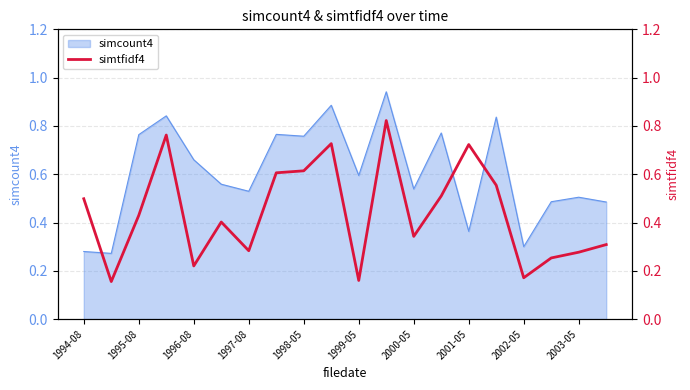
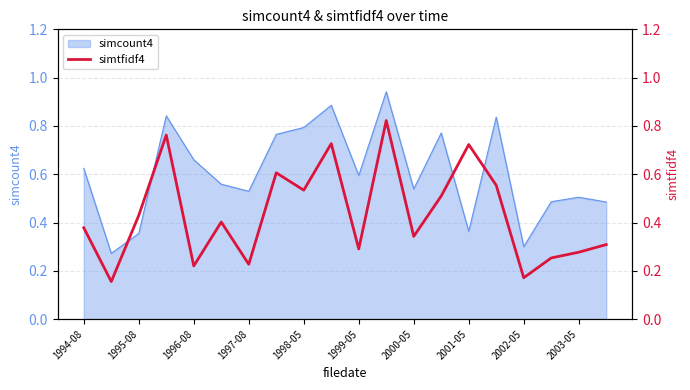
simcount4, 1994-08: 0.28 -> 0.62
simcount4, 1995-08: 0.76 -> 0.35
simcount4, 1998-05: 0.76 -> 0.79
simtfidf4, 1994-08: 0.50 -> 0.38
simtfidf4, 1997-08: 0.28 -> 0.23
simtfidf4, 1998-05: 0.61 -> 0.53
simtfidf4, 1999-05: 0.16 -> 0.29
